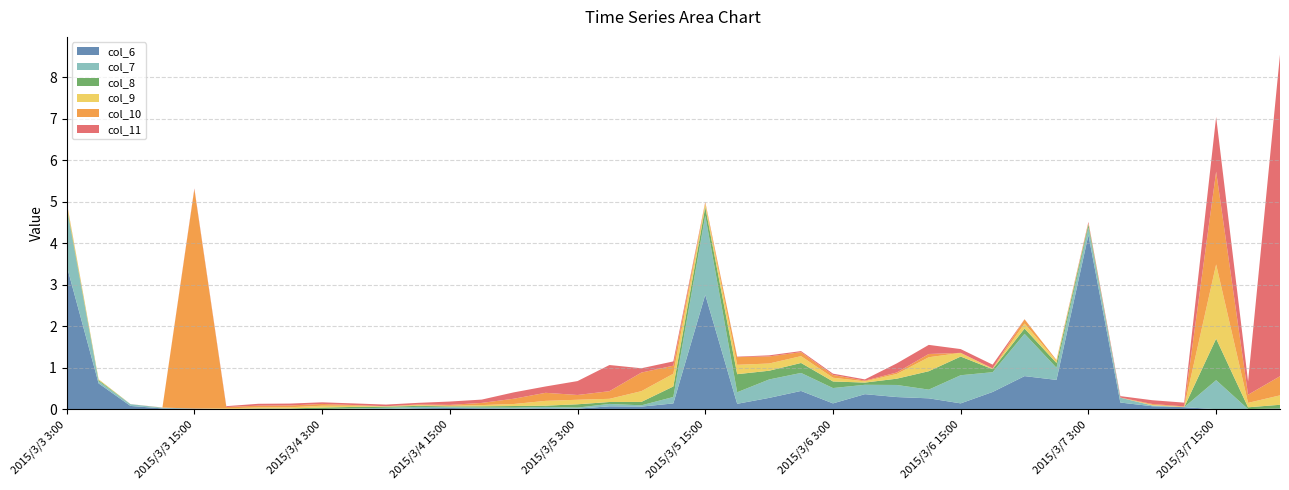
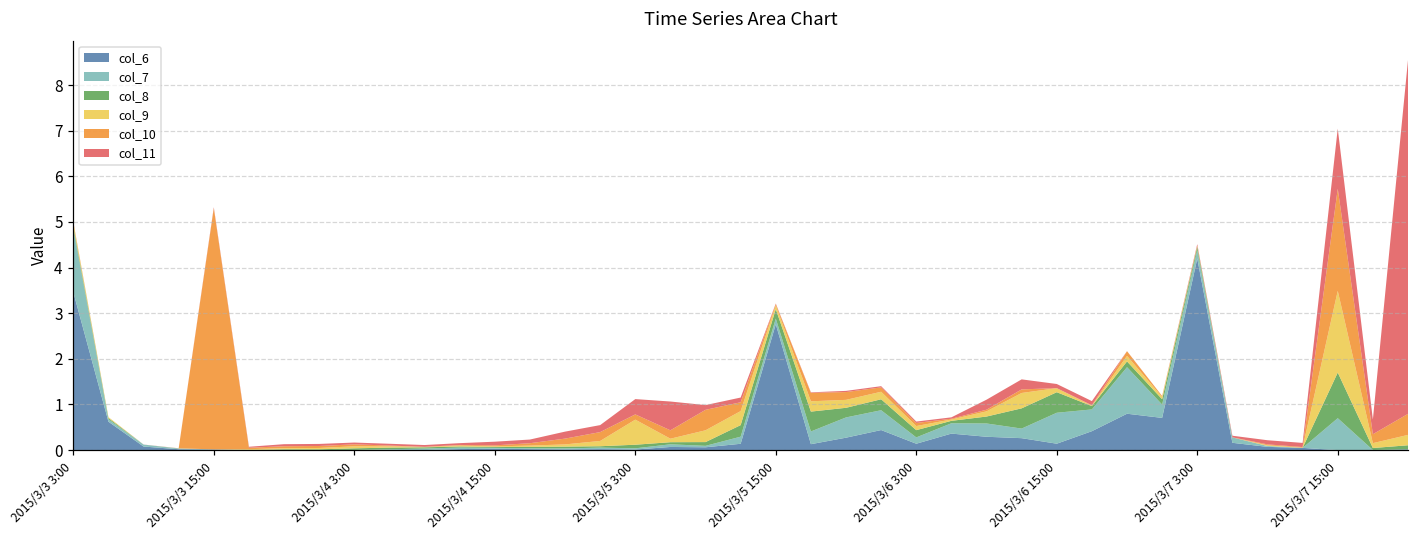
col_9, 2015/3/5 3:00: 0.1 -> 0.5
col_7, 2015/3/5 15:00: 1.9 -> 0.1
col_7, 2015/3/6 3:00: 0.4 -> 0.1
